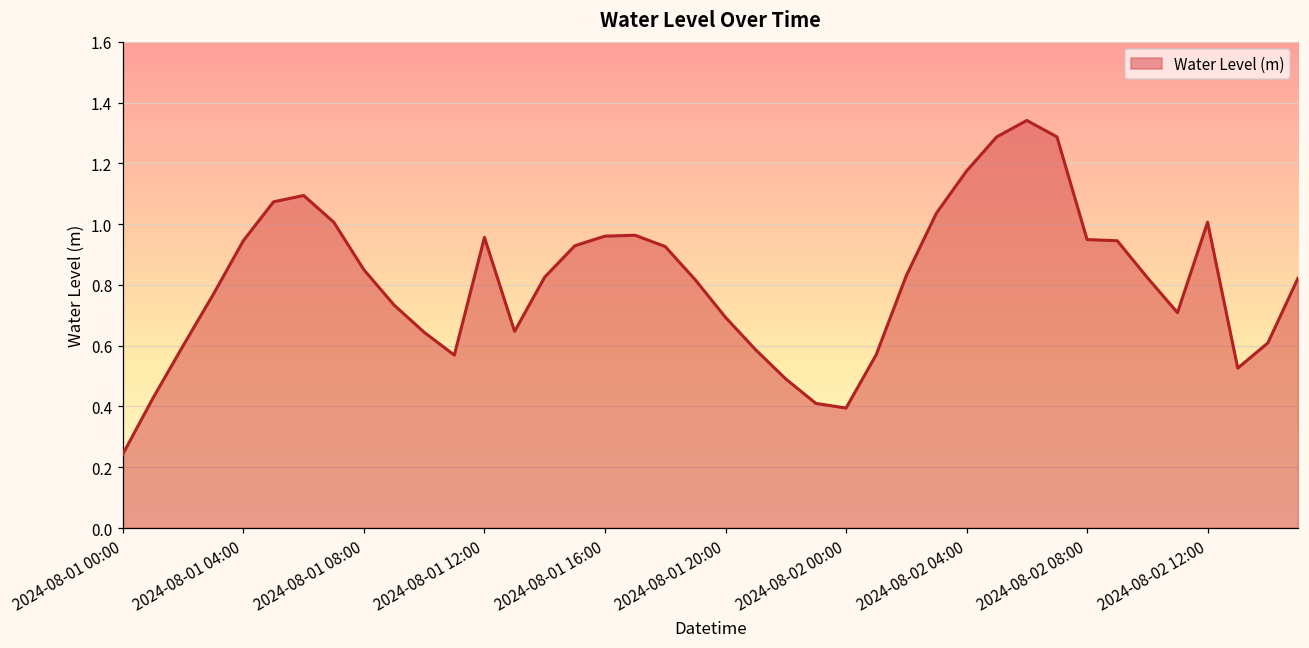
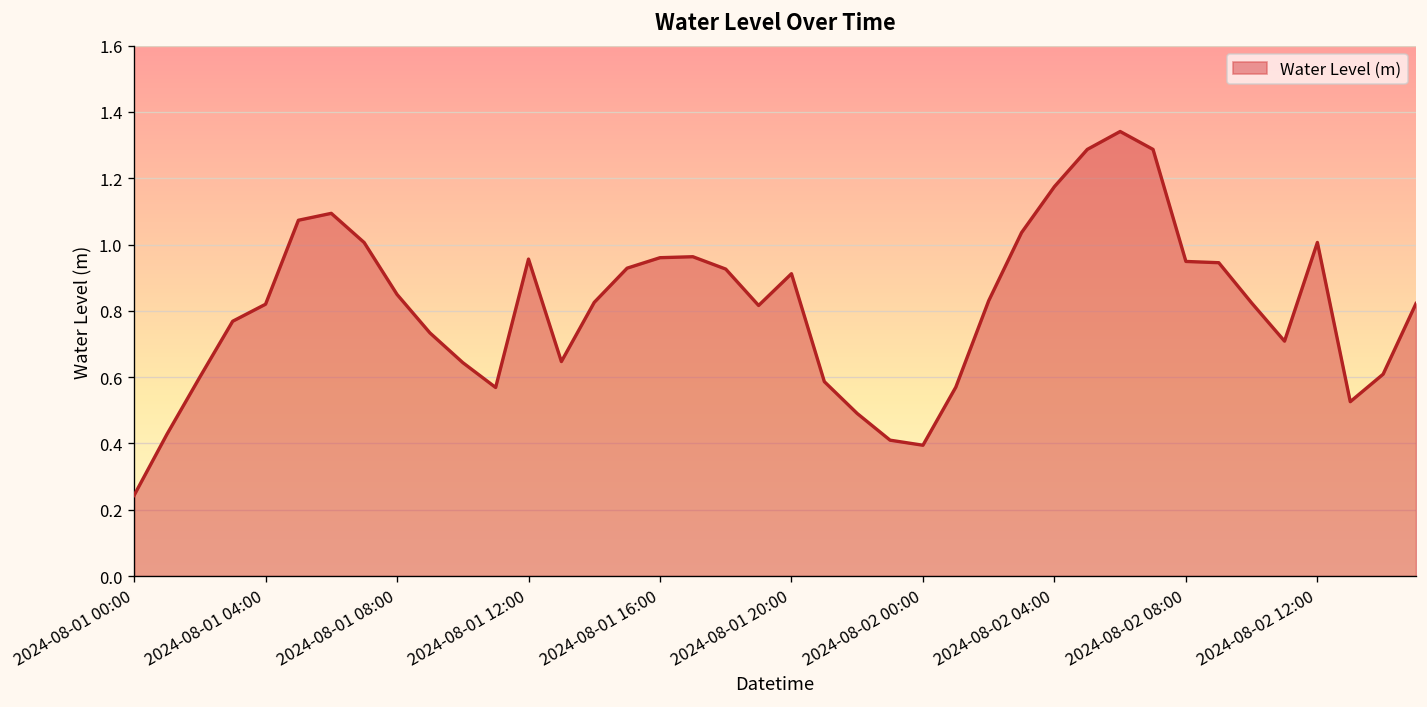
2024-08-01 04:00: 0.95 -> 0.82
2024-08-01 20:00: 0.69 -> 0.91
